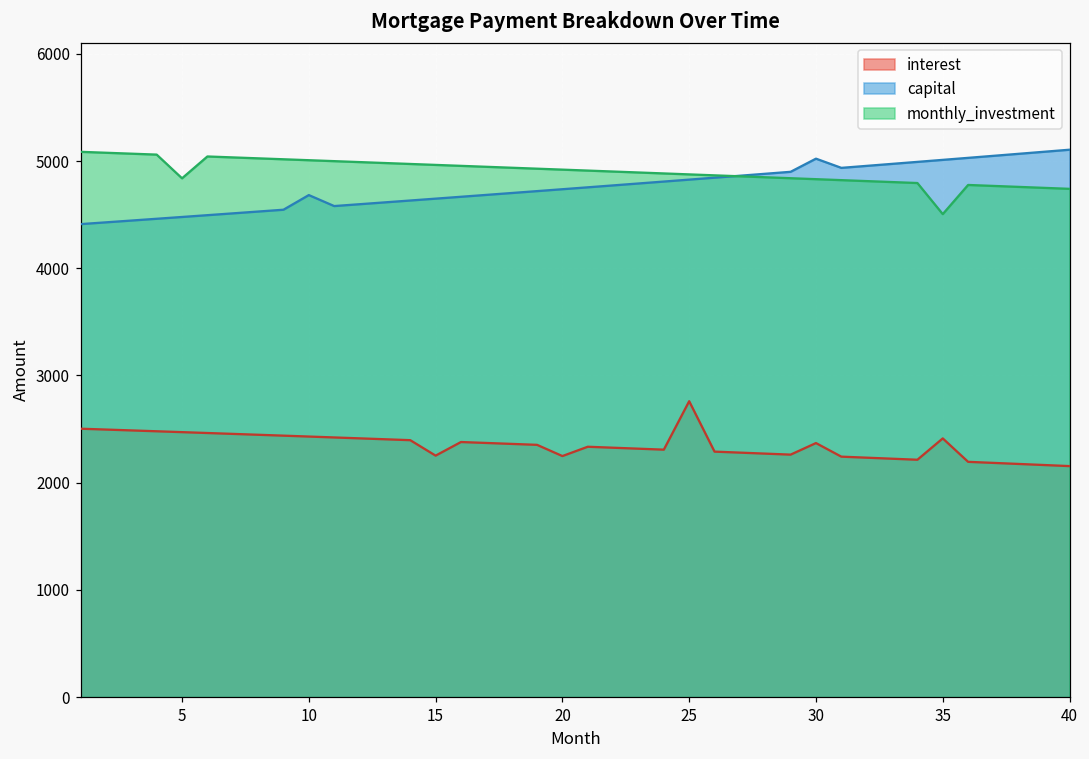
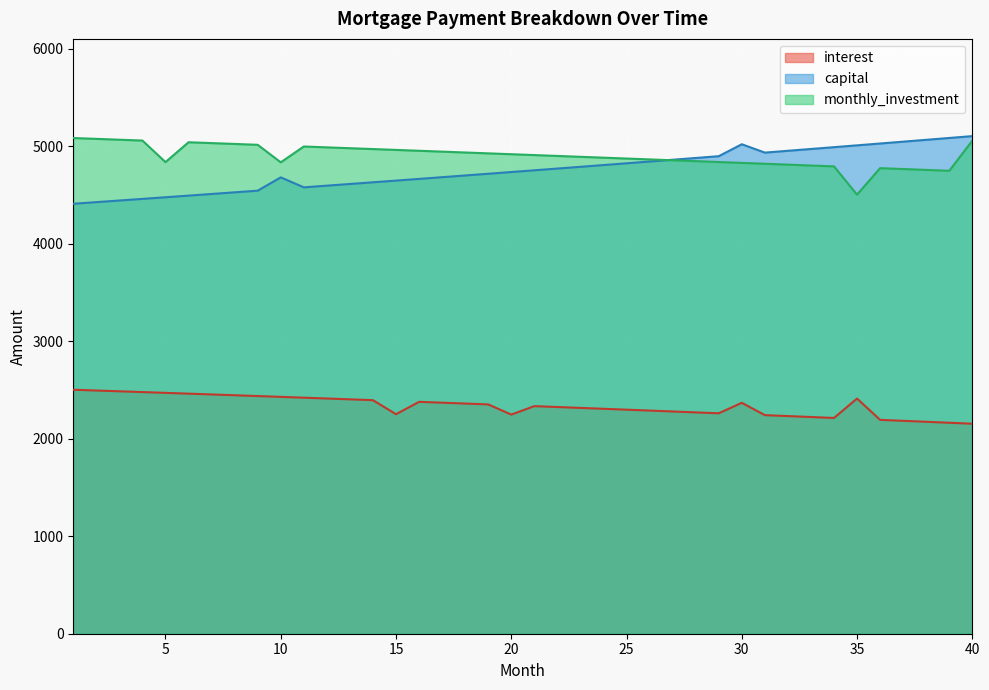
monthly_investment, 10: 5000 -> 4800
interest, 25: 2800 -> 2300
monthly_investment, 40: 4700 -> 5100
